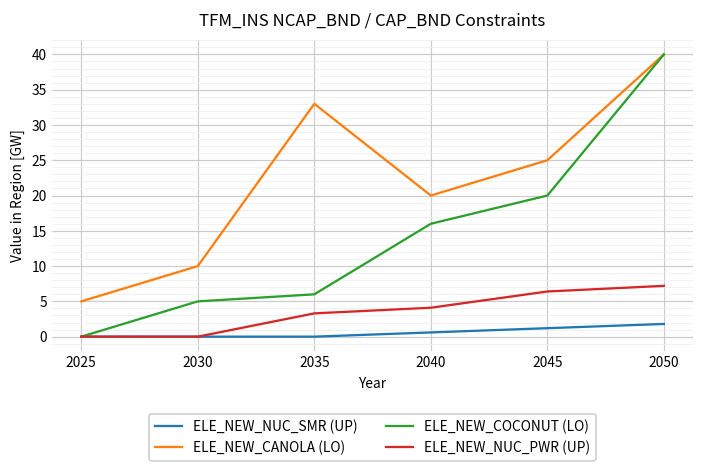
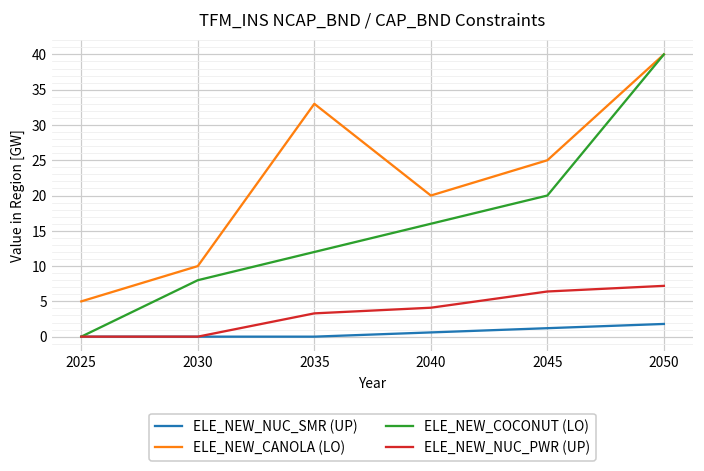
ELE_NEW_COCONUT (LO), 2030: 5 -> 8
ELE_NEW_COCONUT (LO), 2035: 6 -> 12
